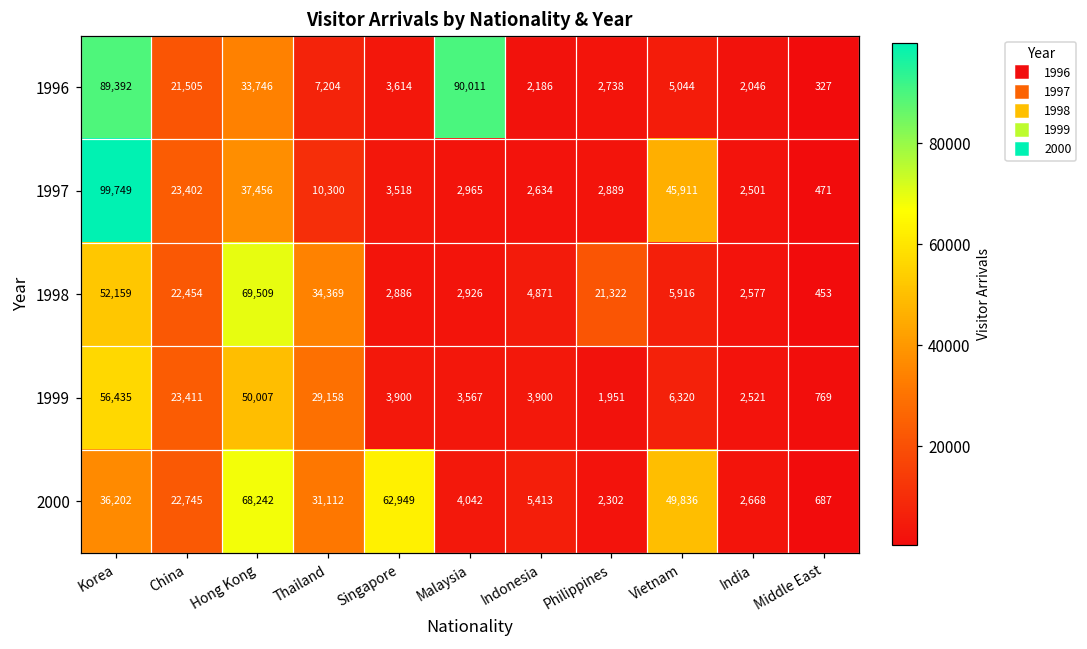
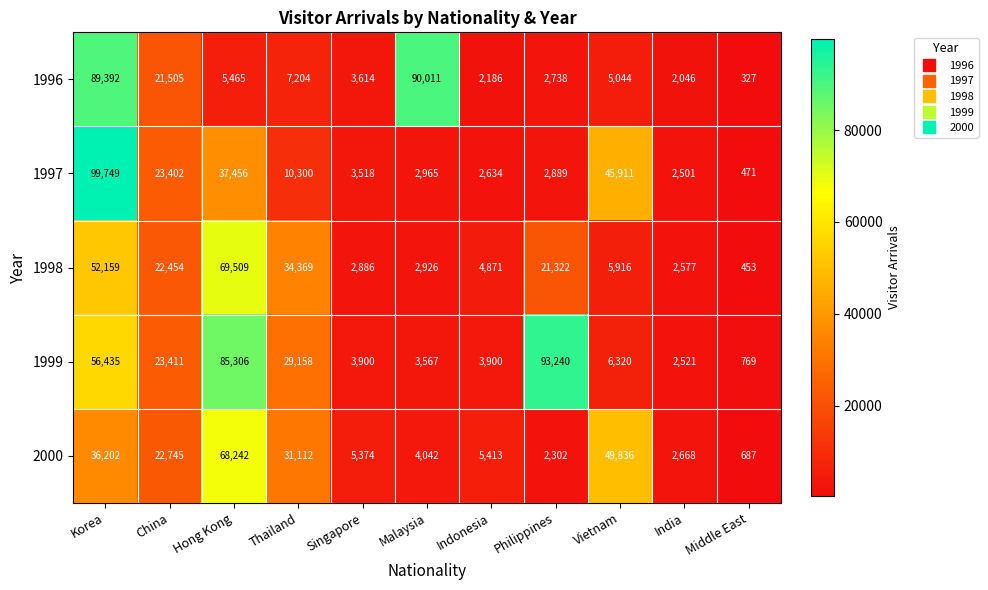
1996, Hong Kong: 33,746 -> 5,465
1999, Hong Kong: 50,007 -> 85,306
1999, Philippines: 1,951 -> 93,240
2000, Singapore: 62,949 -> 5,374
